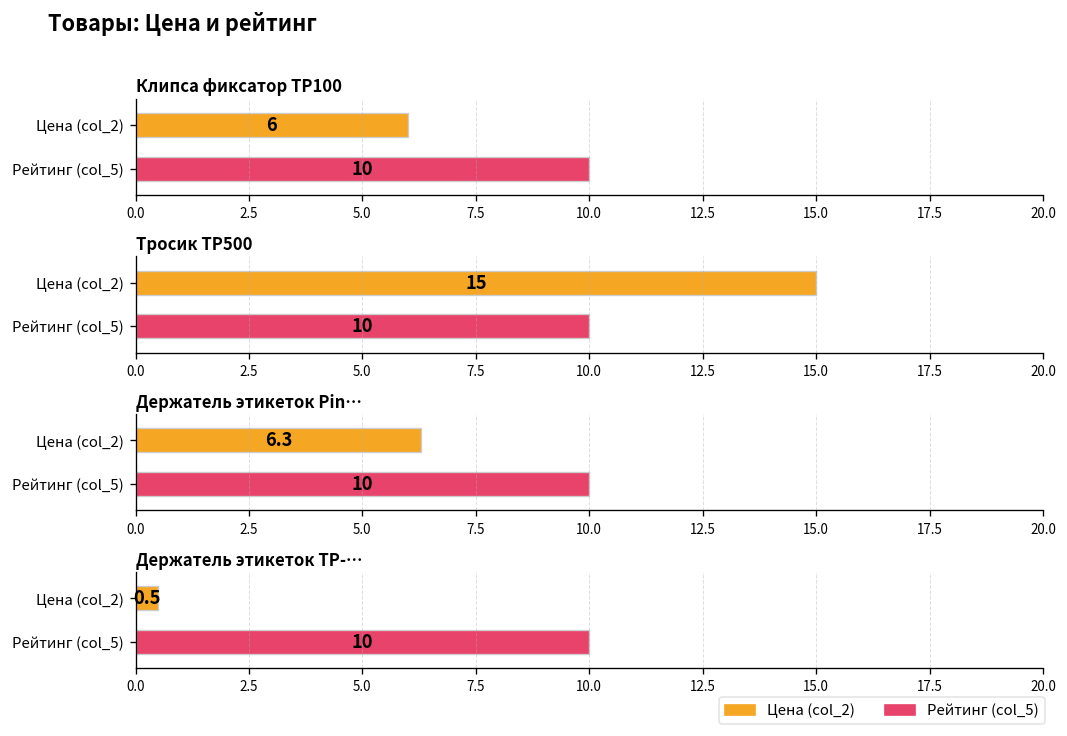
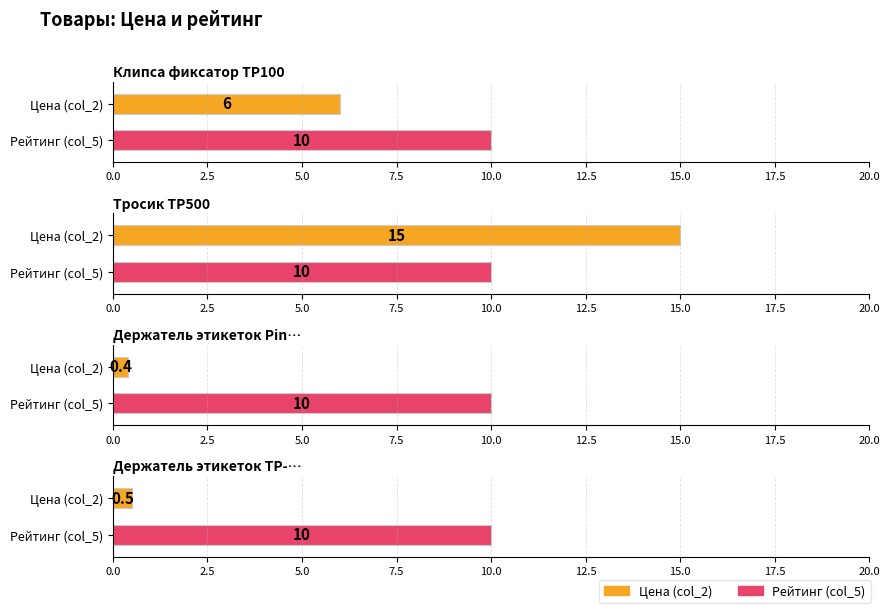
Держатель этикеток Pin…, Цена (col_2): 6.3 -> 0.4
